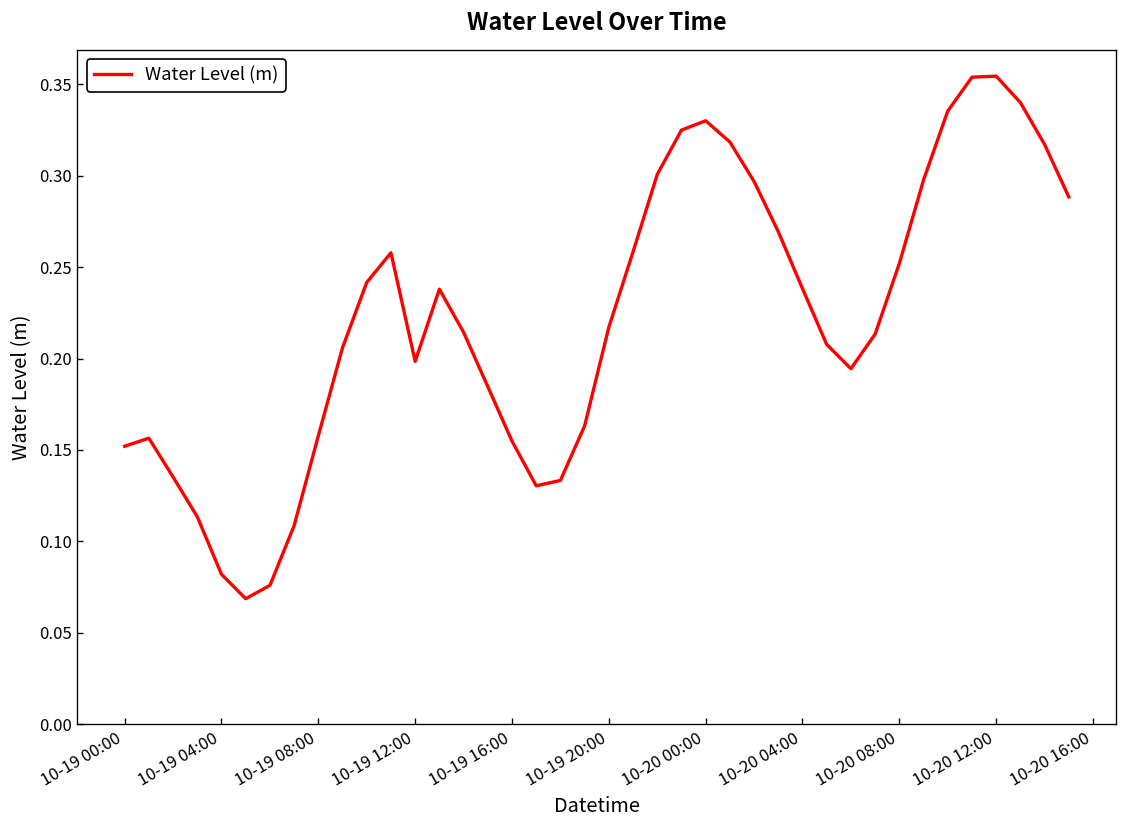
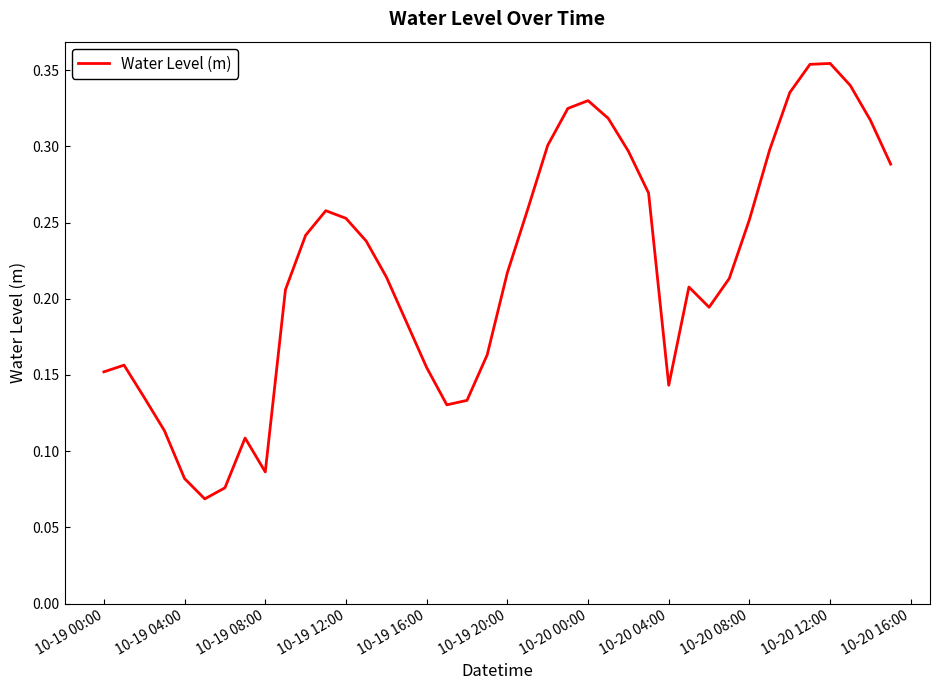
10-19 08:00: 0.158 -> 0.086
10-19 12:00: 0.198 -> 0.253
10-20 04:00: 0.238 -> 0.143
